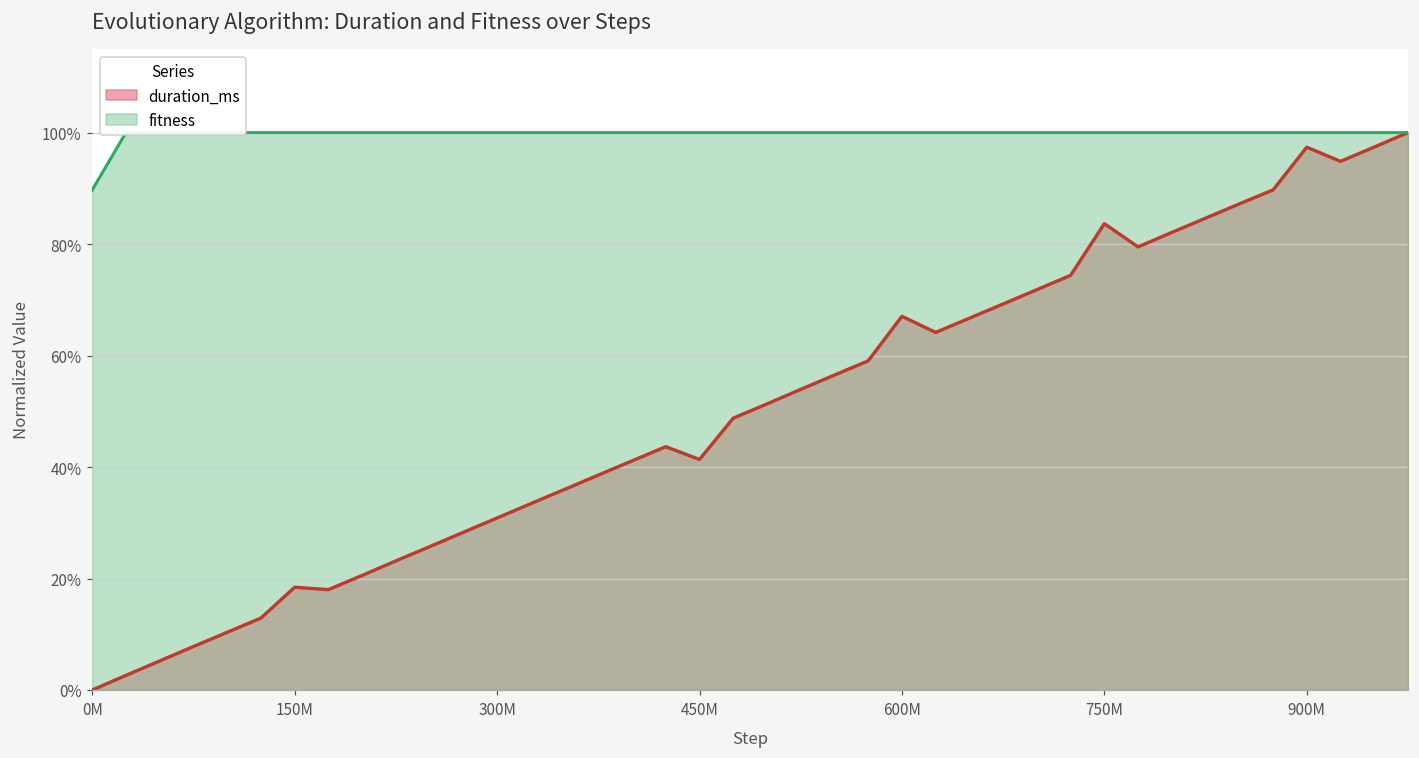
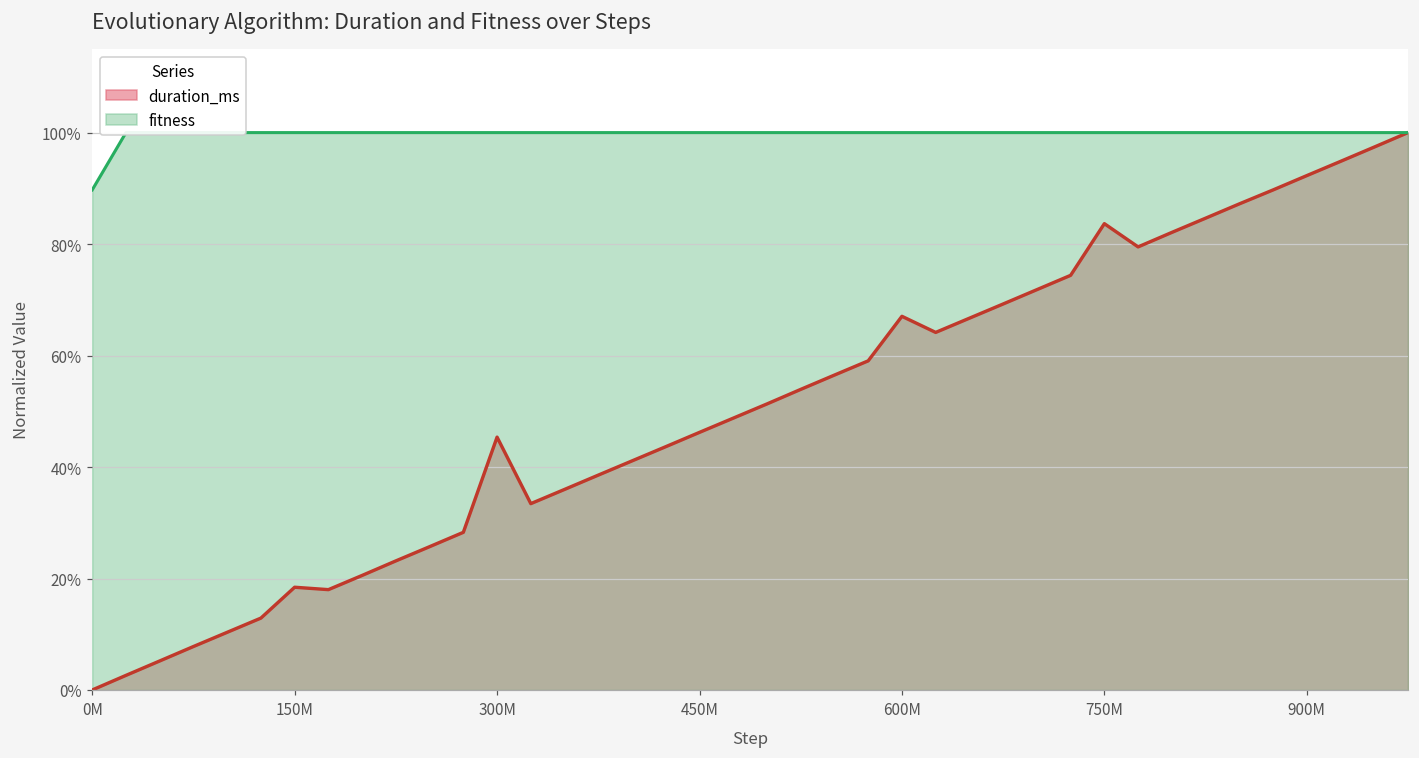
duration_ms, 300M: 31% -> 45%
duration_ms, 450M: 41% -> 46%
duration_ms, 900M: 97% -> 92%
